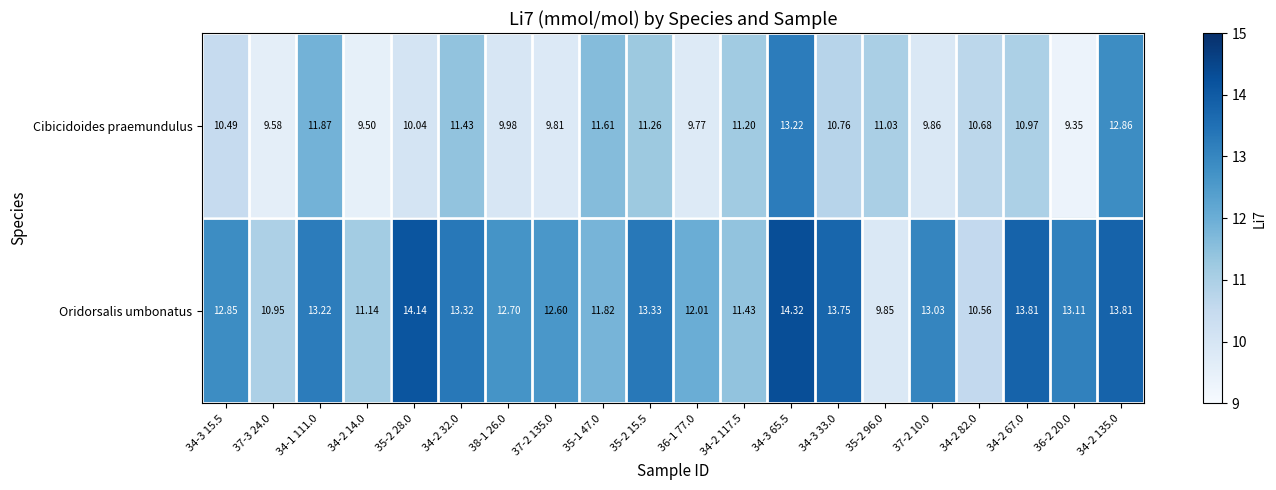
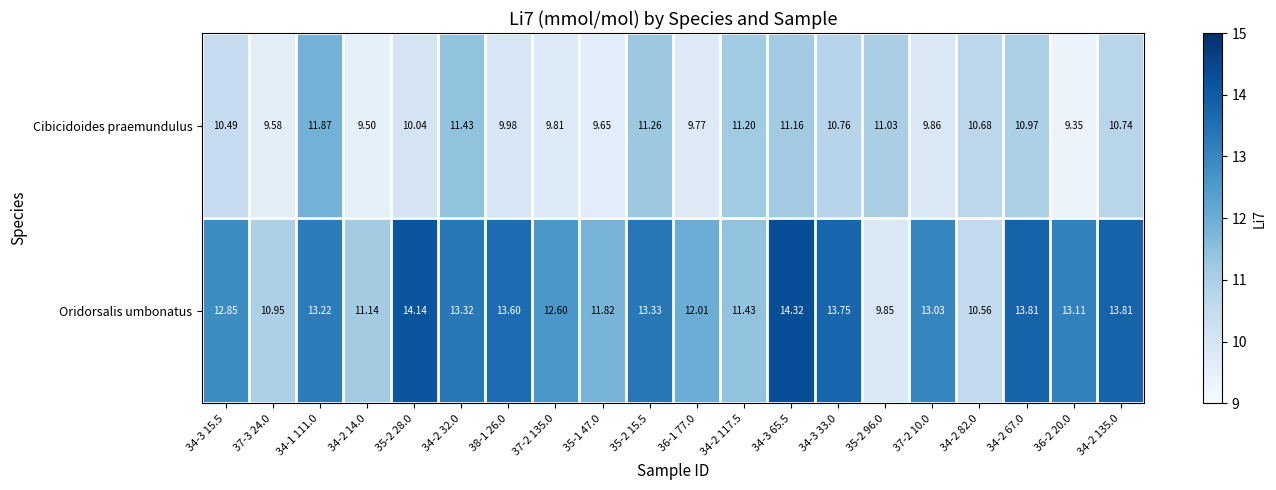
Cibicidoides praemundulus, 35-1 47.0: 11.61 -> 9.65
Cibicidoides praemundulus, 34-3 65.5: 13.22 -> 11.16
Cibicidoides praemundulus, 34-2 135.0: 12.86 -> 10.74
Oridorsalis umbonatus, 38-1 26.0: 12.70 -> 13.60
